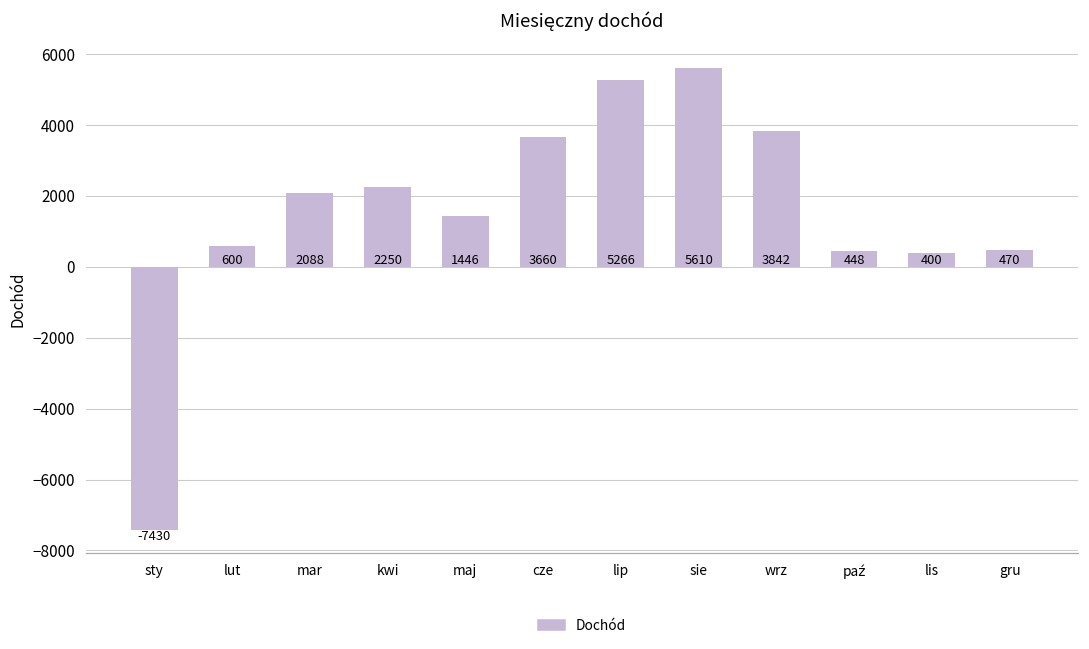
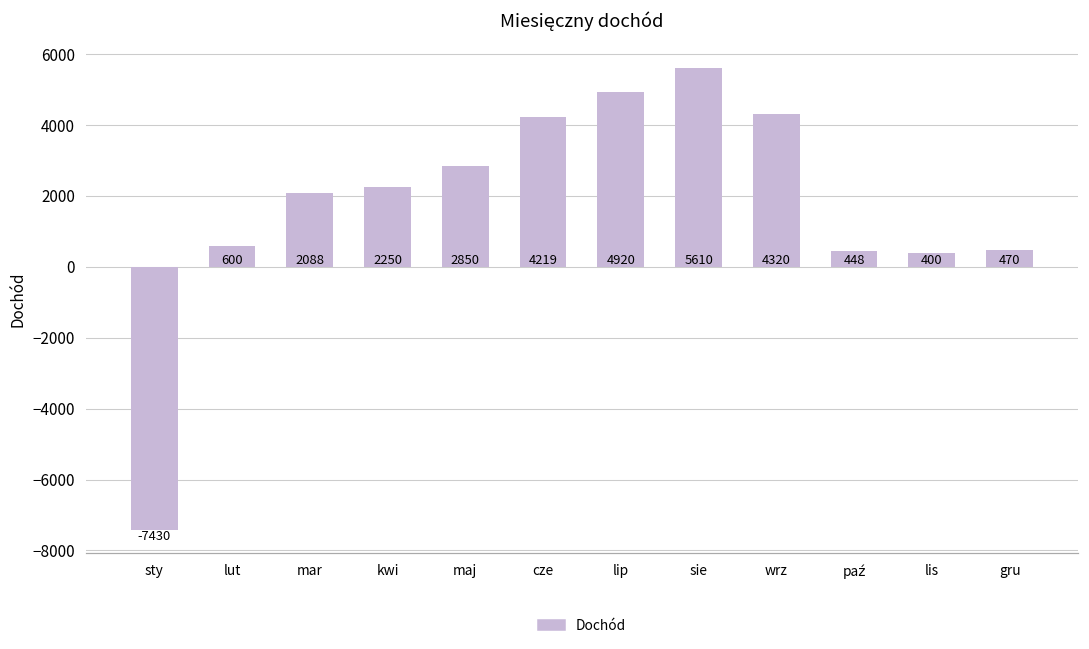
maj: 1446 -> 2850
cze: 3660 -> 4219
lip: 5266 -> 4920
wrz: 3842 -> 4320
